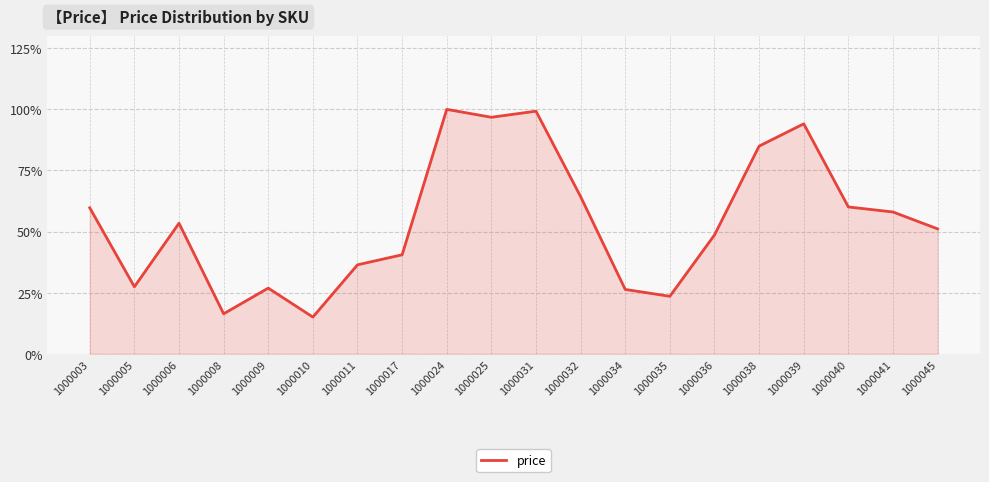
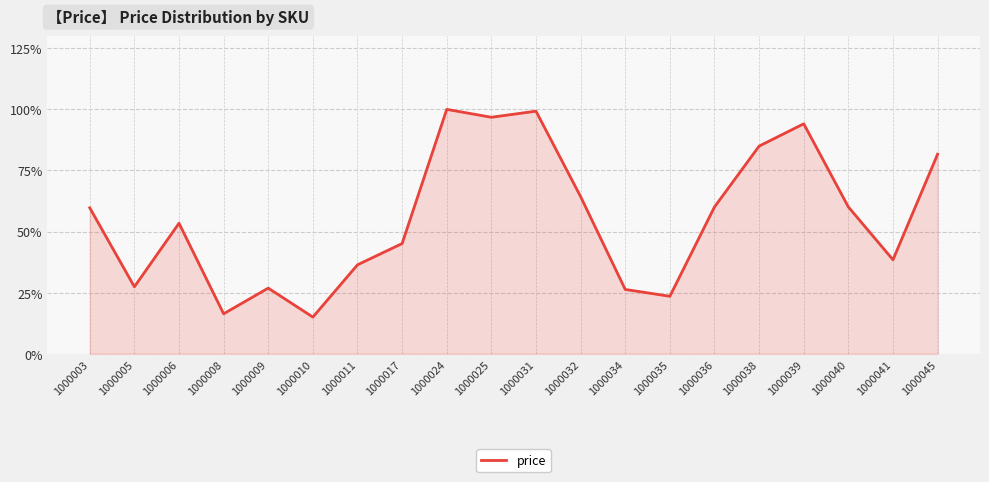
1000017: 41% -> 45%
1000036: 49% -> 60%
1000041: 58% -> 38%
1000045: 51% -> 82%
